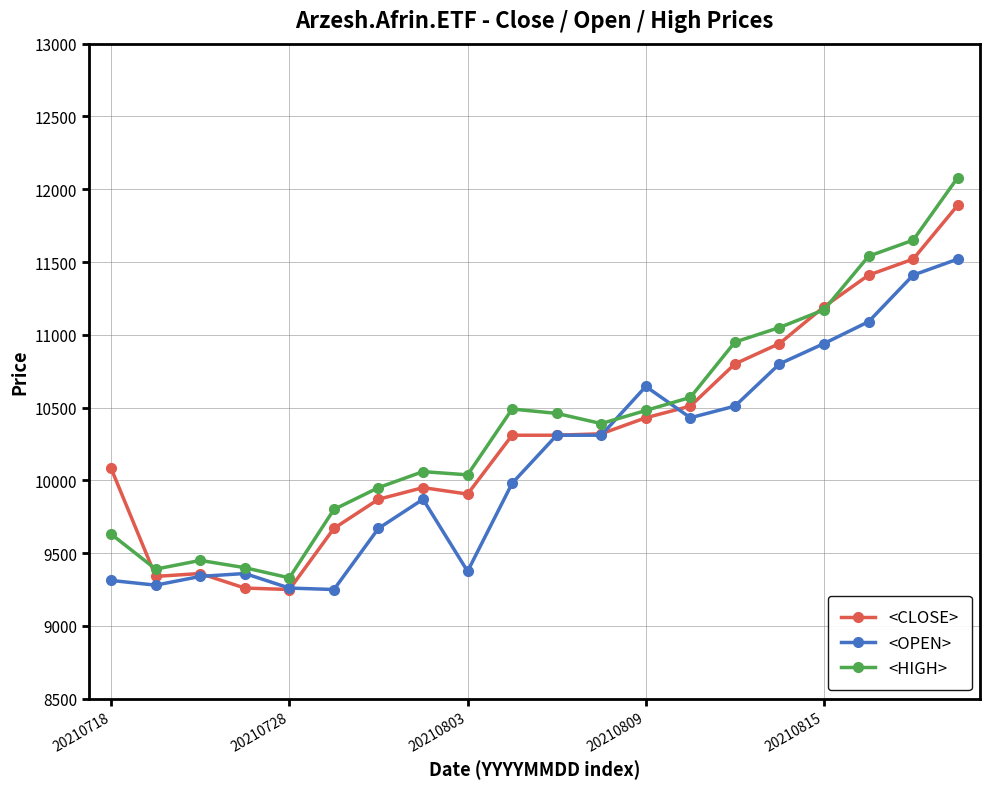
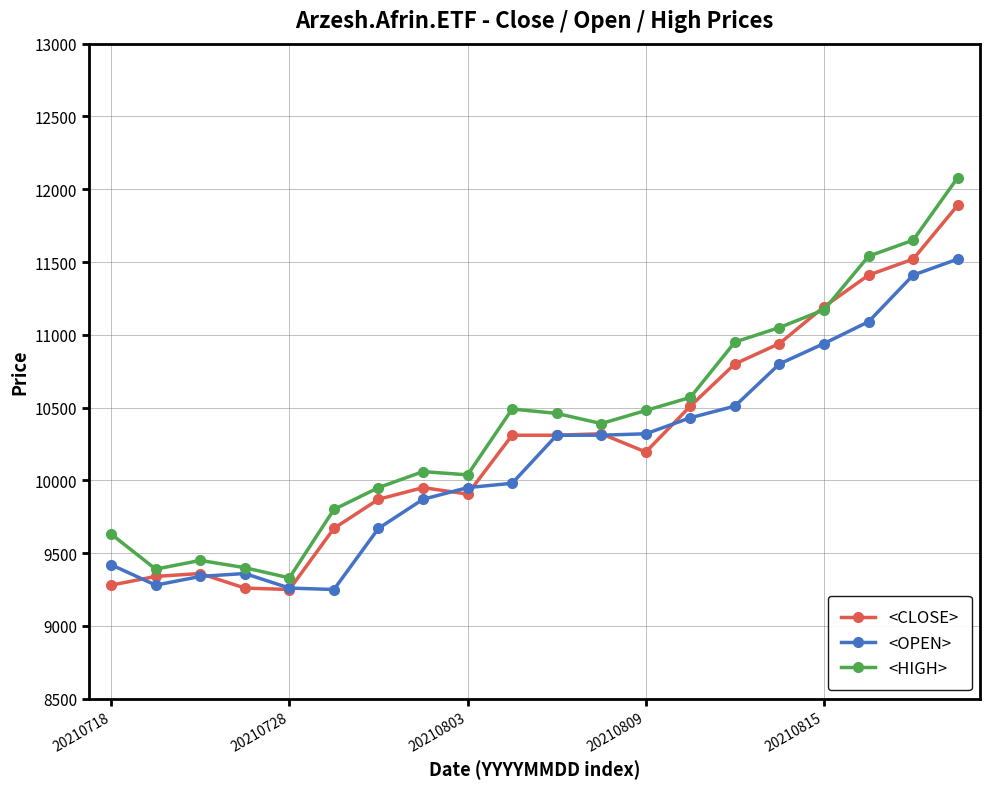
<CLOSE>, 20210718: 10080 -> 9280
<OPEN>, 20210718: 9310 -> 9420
<OPEN>, 20210803: 9380 -> 9950
<CLOSE>, 20210809: 10430 -> 10190
<OPEN>, 20210809: 10650 -> 10320
